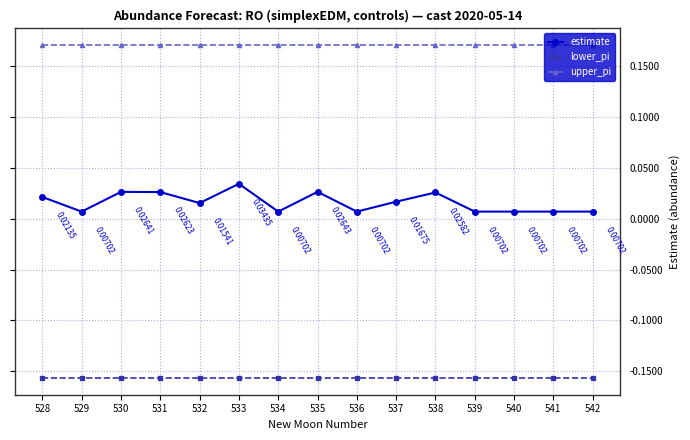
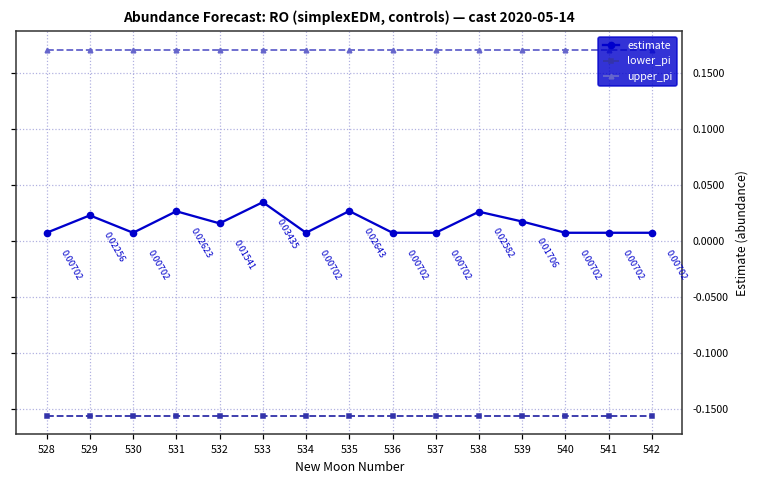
estimate, 528: 0.02135 -> 0.00702
estimate, 529: 0.00702 -> 0.02256
estimate, 530: 0.02641 -> 0.00702
estimate, 537: 0.01675 -> 0.00702
estimate, 539: 0.00702 -> 0.01706
